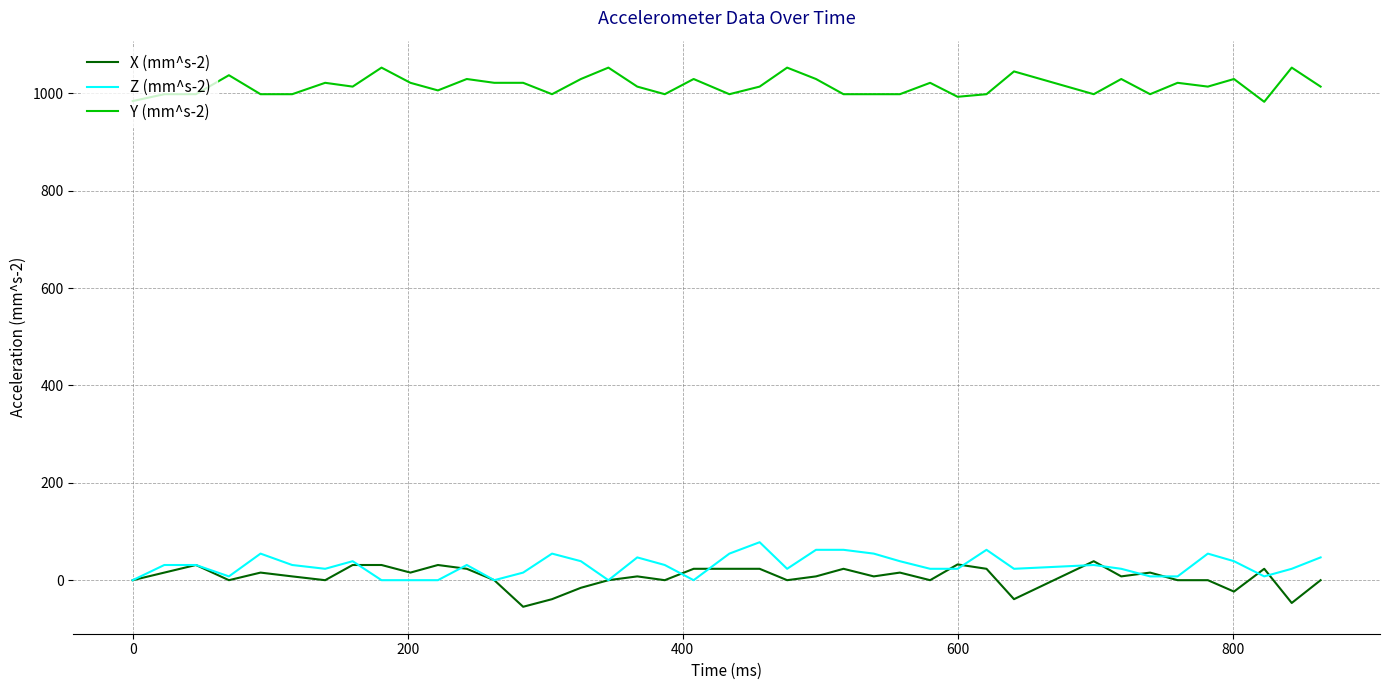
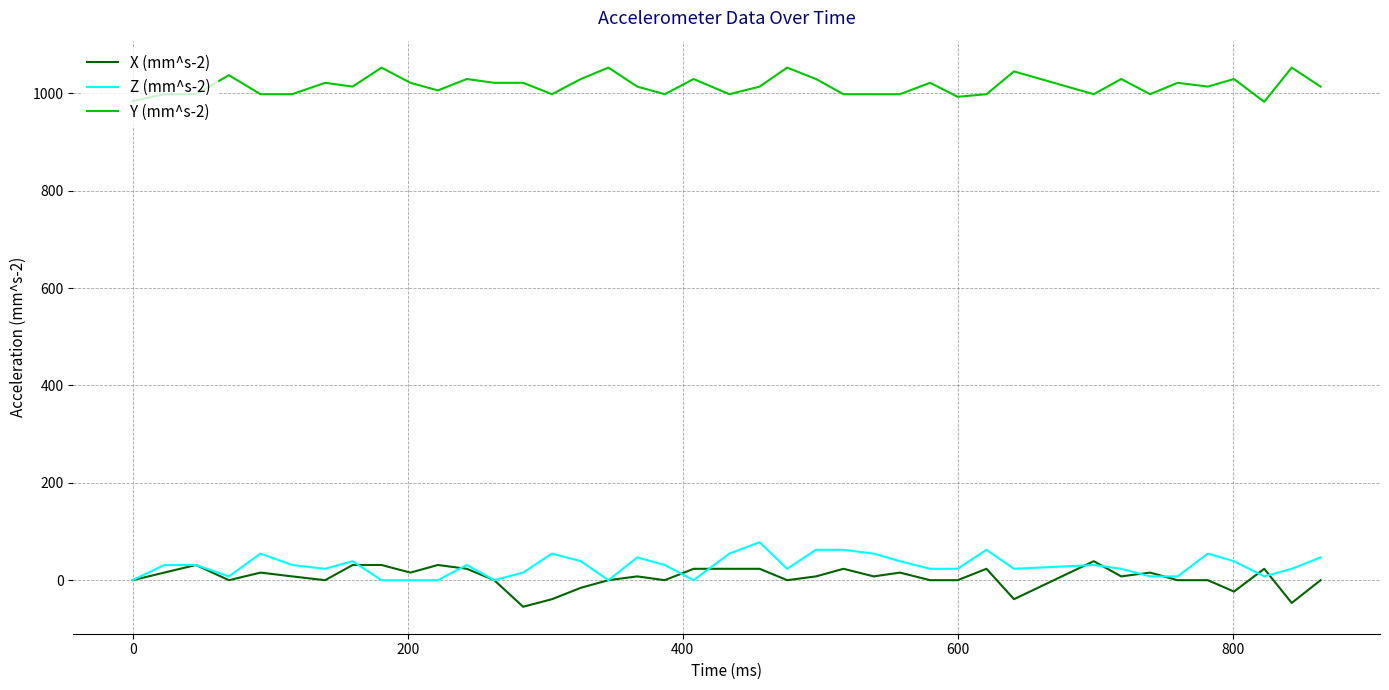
X (mm^s-2), 600: 30 -> 0
